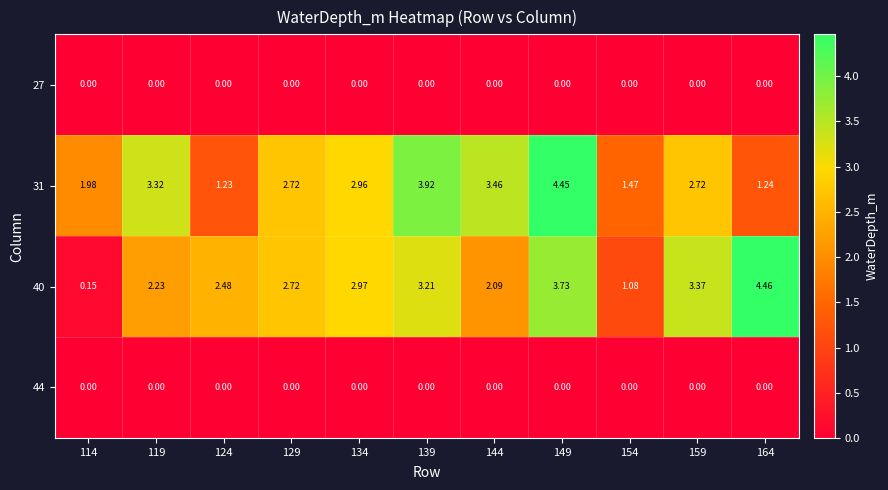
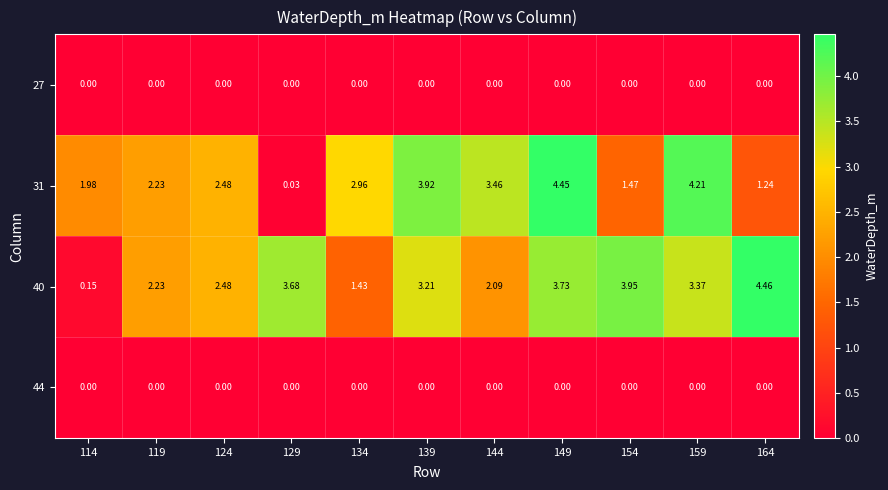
31, 119: 3.32 -> 2.23
31, 124: 1.23 -> 2.48
31, 129: 2.72 -> 0.03
31, 159: 2.72 -> 4.21
40, 129: 2.72 -> 3.68
40, 134: 2.97 -> 1.43
40, 154: 1.08 -> 3.95
